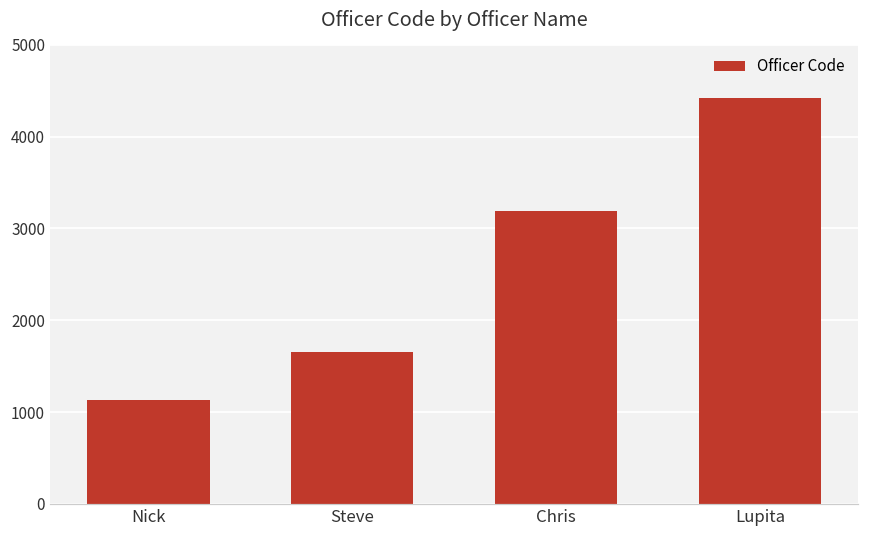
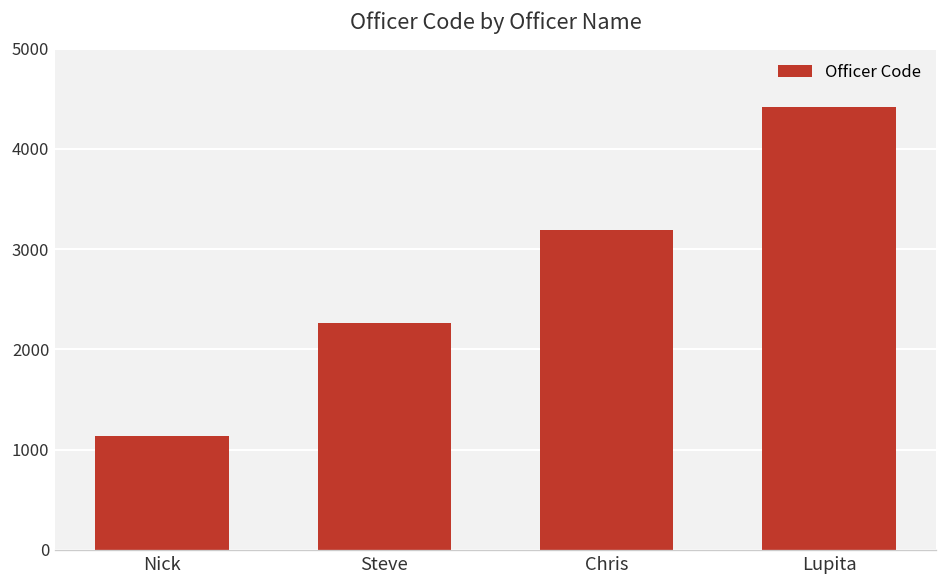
Steve: 1700 -> 2300
